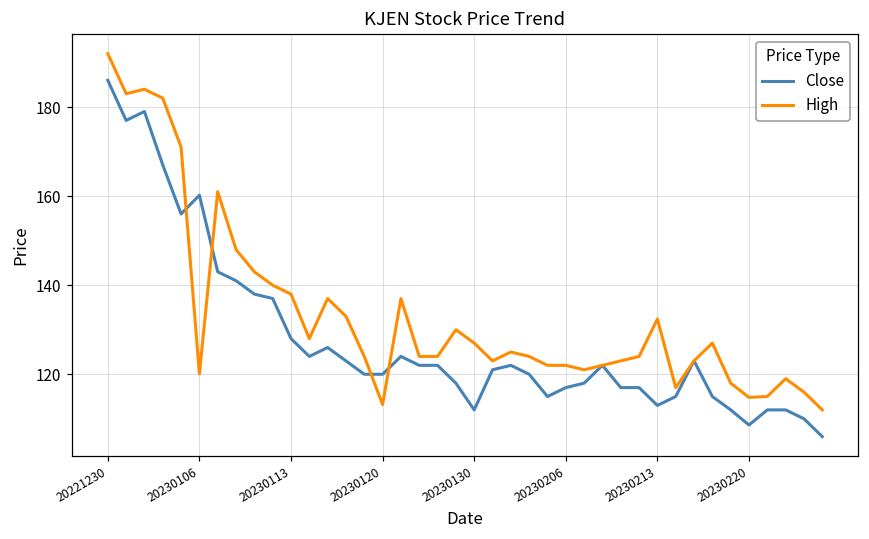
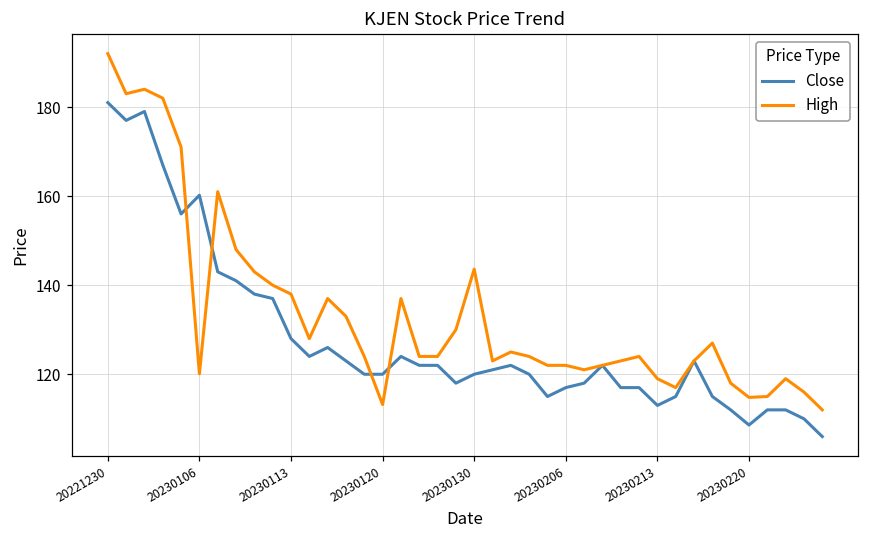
Close, 20221230: 186 -> 181
Close, 20230130: 112 -> 120
High, 20230130: 127 -> 144
High, 20230213: 132 -> 119
